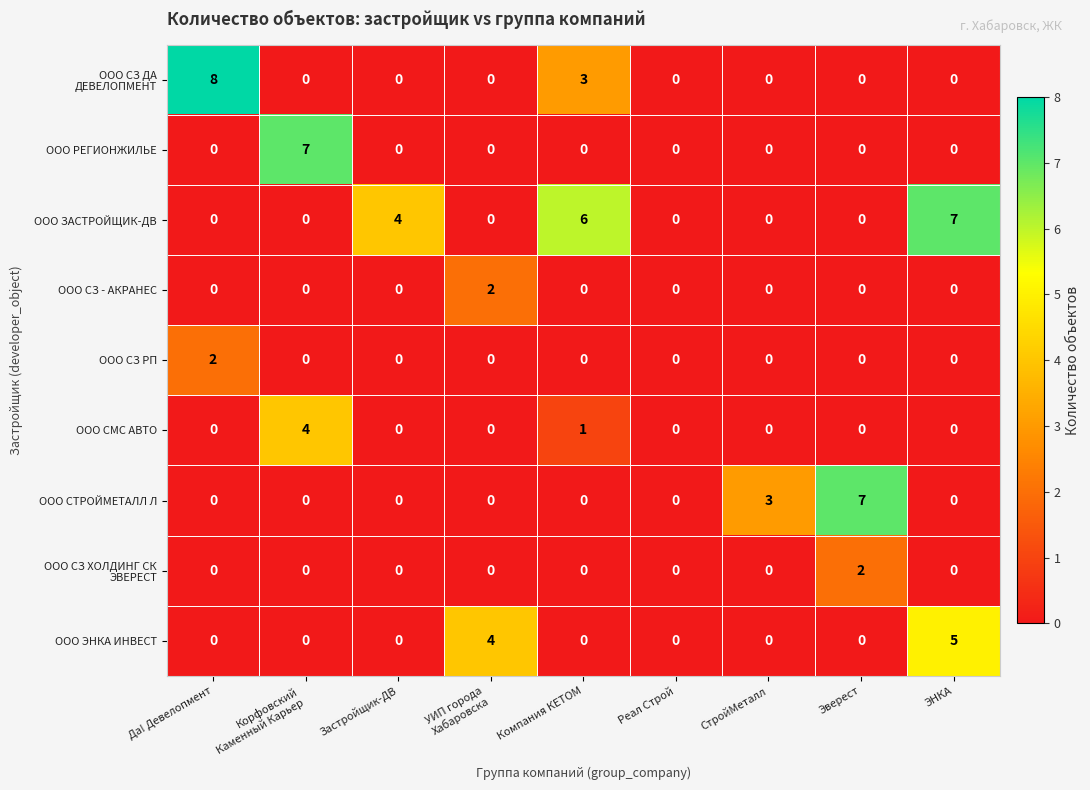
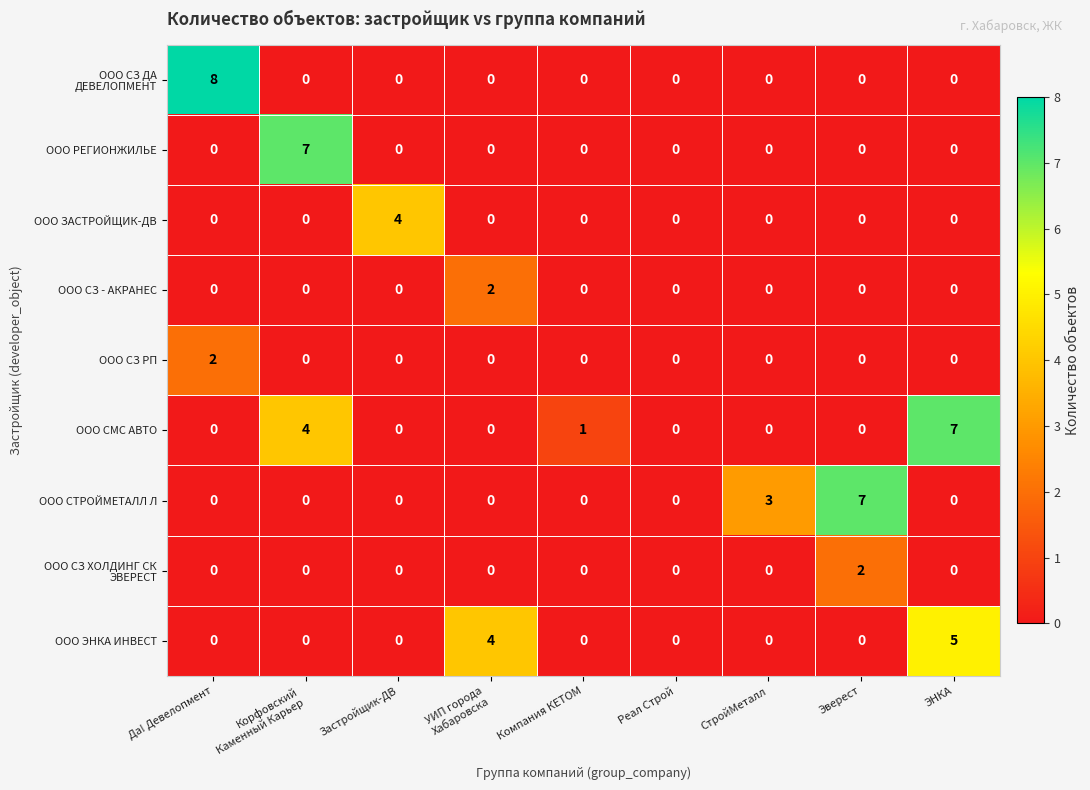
ООО СЗ ДА ДЕВЕЛОПМЕНТ, Компания КЕТОМ: 3 -> 0
ООО ЗАСТРОЙЩИК-ДВ, Компания КЕТОМ: 6 -> 0
ООО ЗАСТРОЙЩИК-ДВ, ЭНКА: 7 -> 0
ООО СМС АВТО, ЭНКА: 0 -> 7
